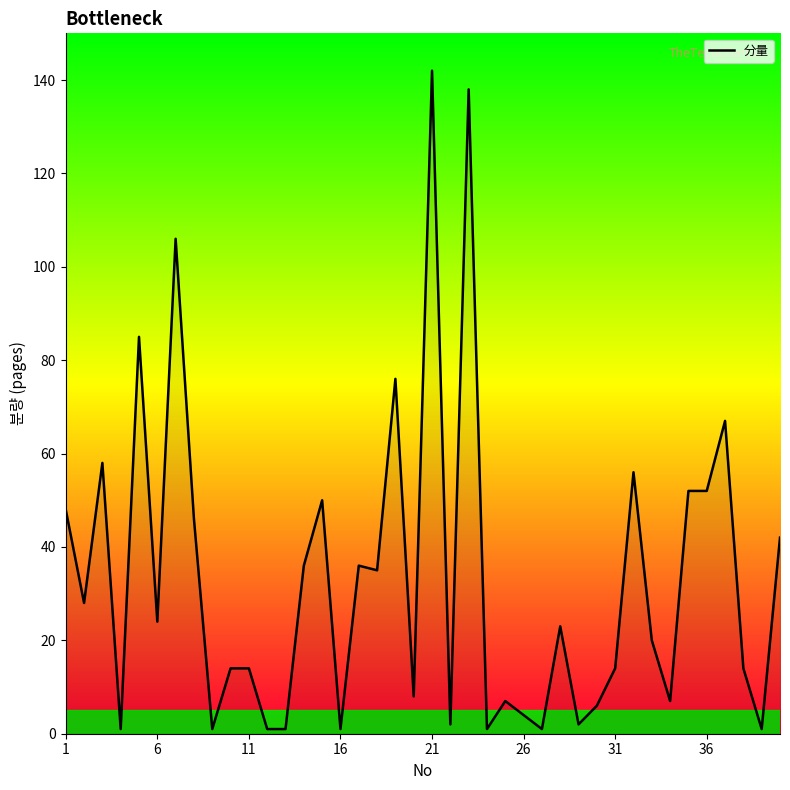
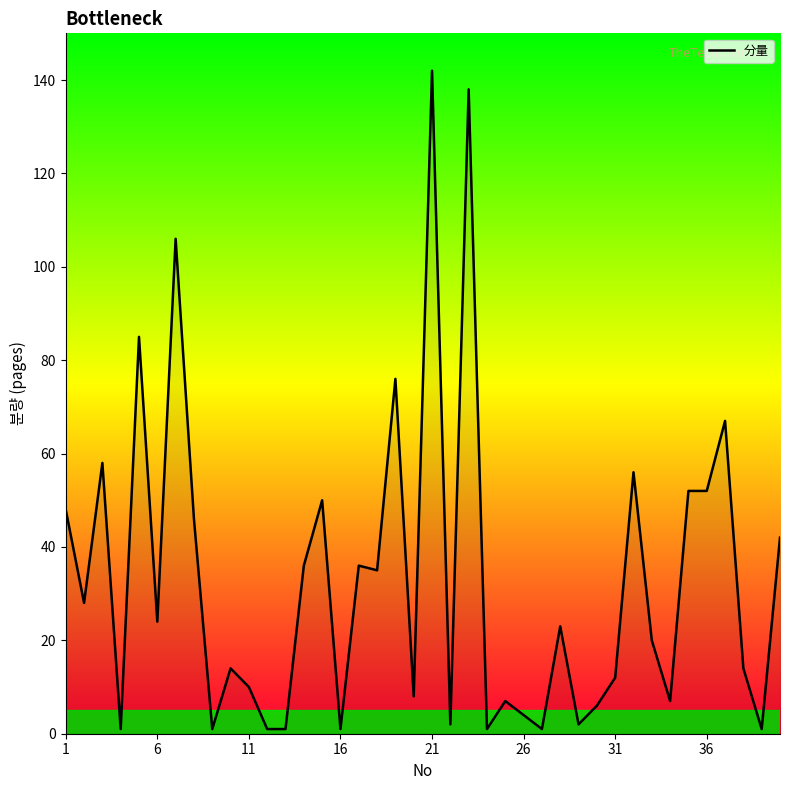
11: 14 -> 10
31: 14 -> 12
